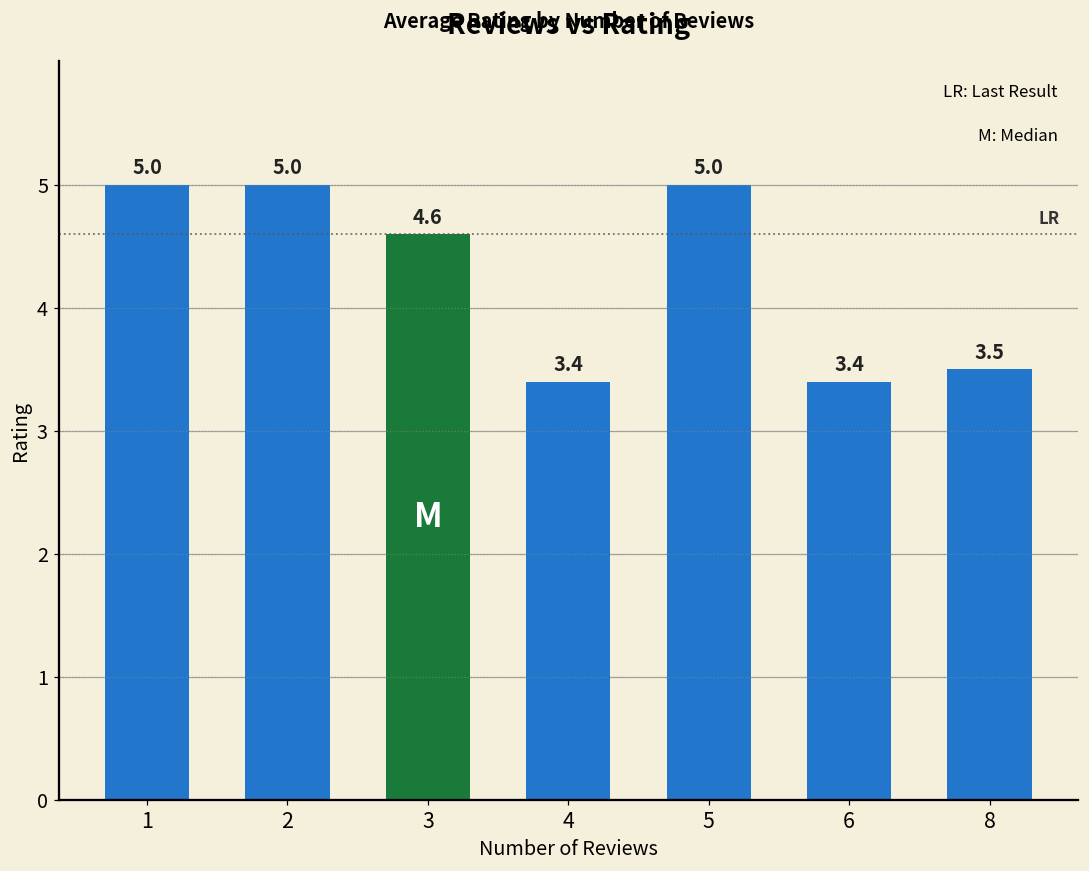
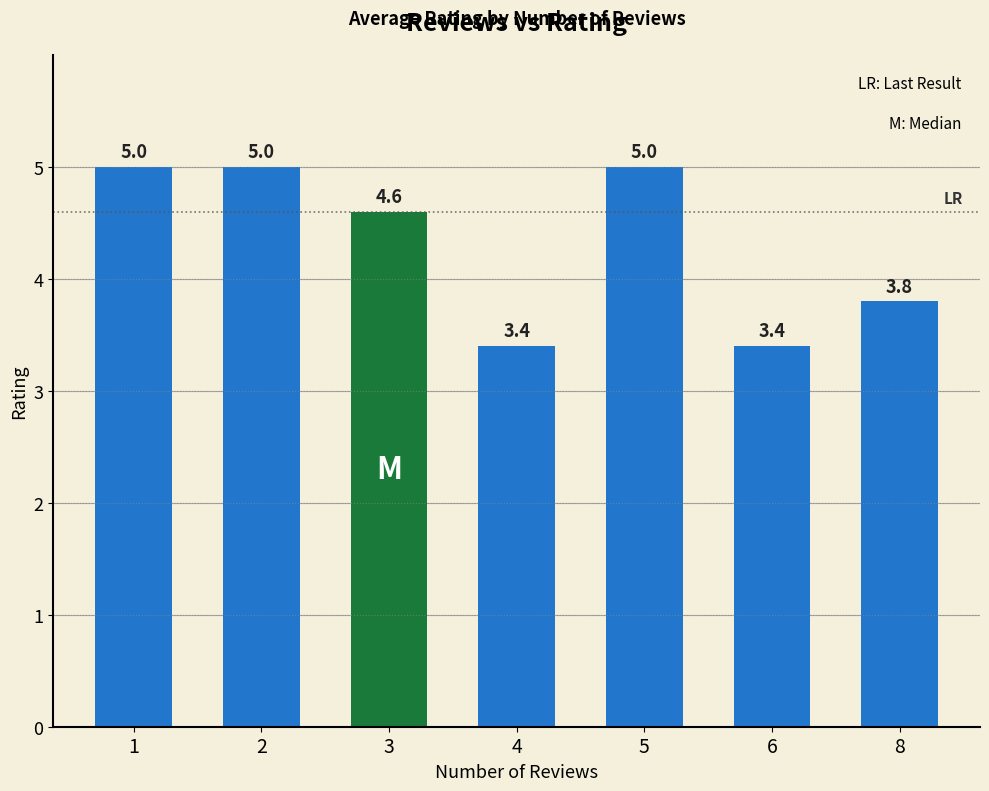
8: 3.5 -> 3.8
